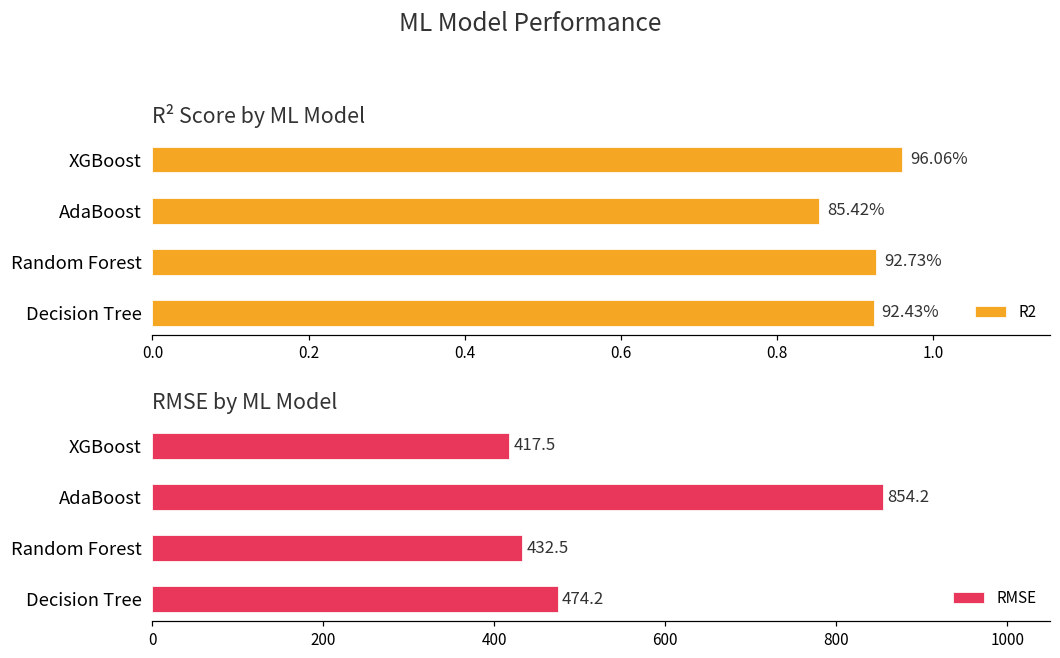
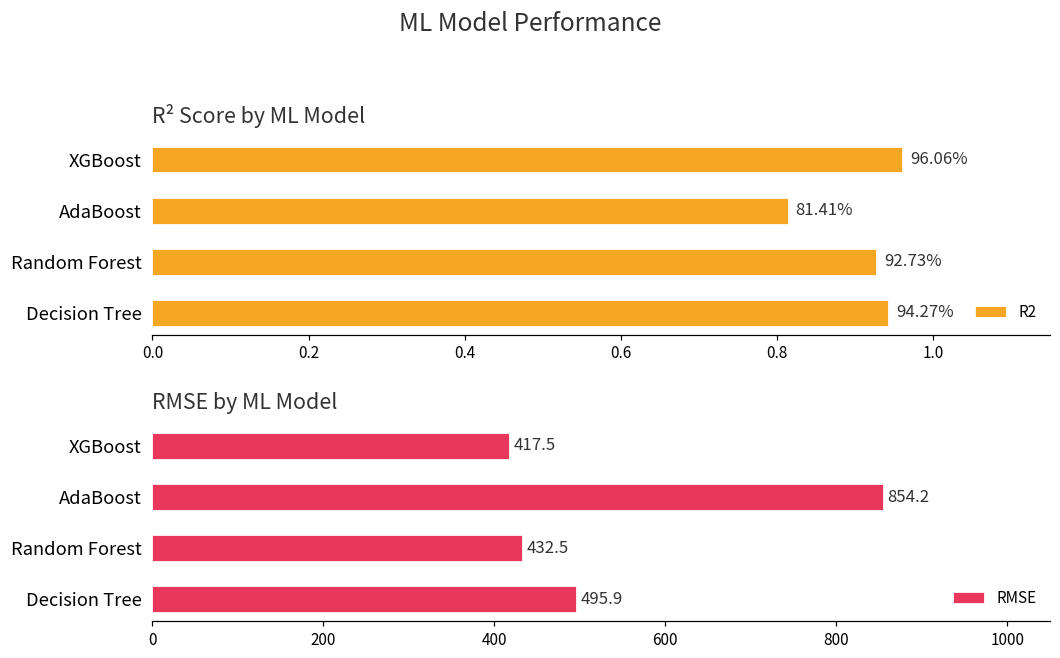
R² Score by ML Model, AdaBoost: 85.42% -> 81.41%
R² Score by ML Model, Decision Tree: 92.43% -> 94.27%
RMSE by ML Model, Decision Tree: 474.2 -> 495.9
